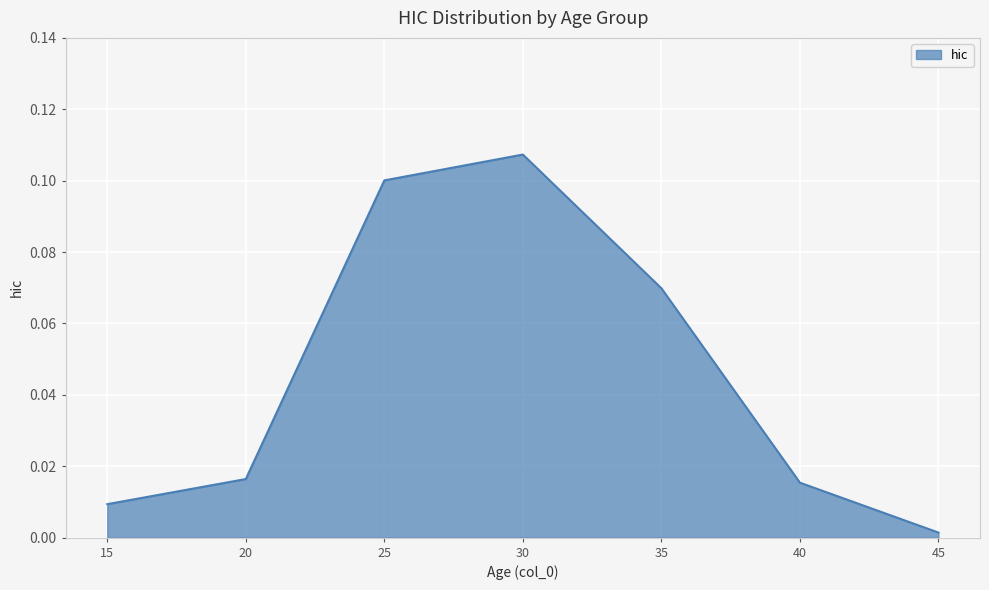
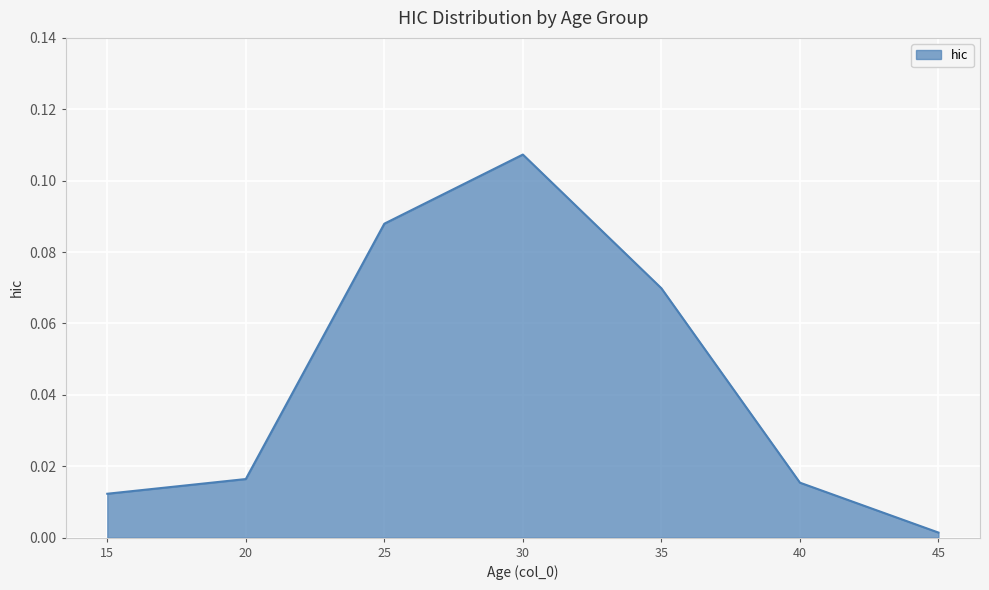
15: 0.009 -> 0.012
25: 0.100 -> 0.088
